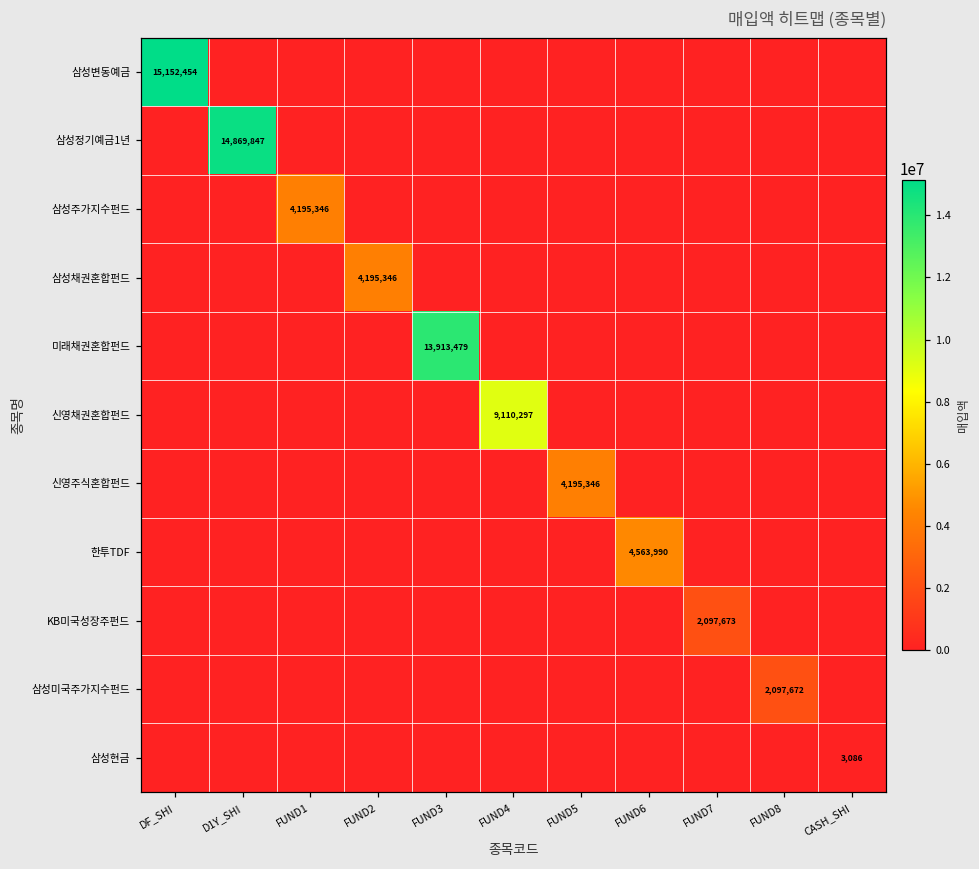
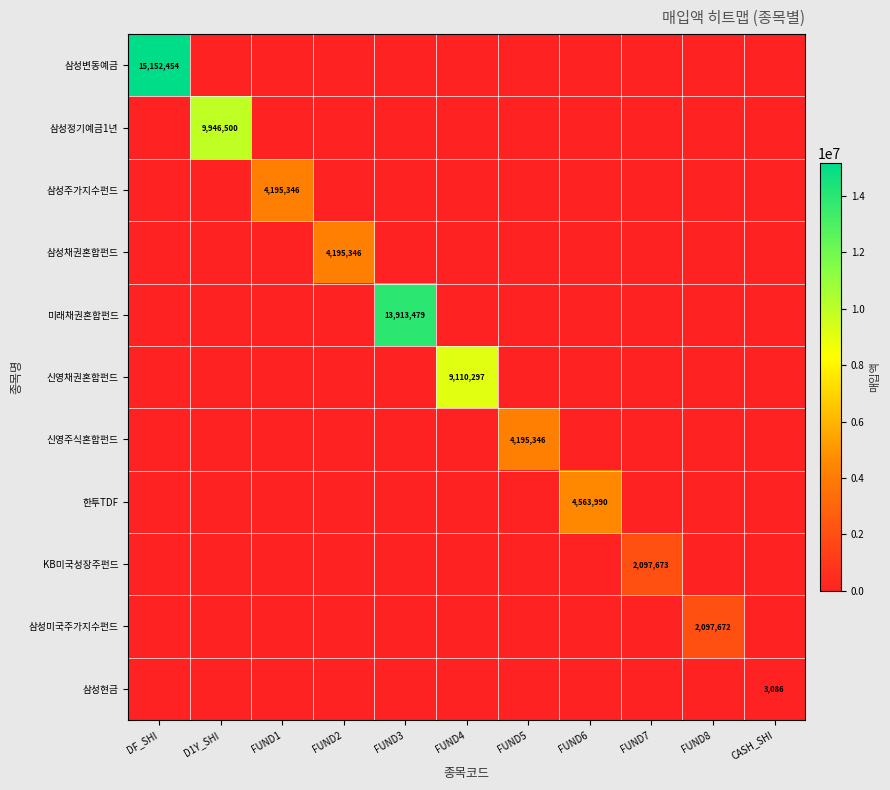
삼성정기예금1년, D1Y_SHI: 14,869,847 -> 9,946,500
